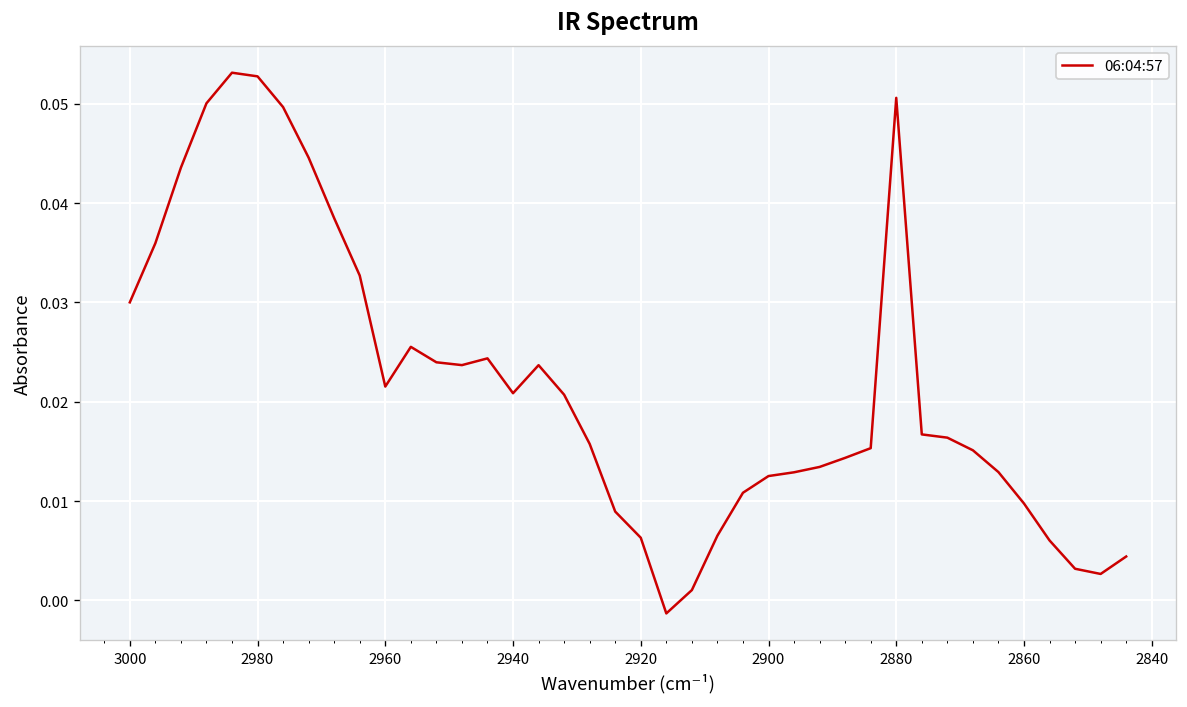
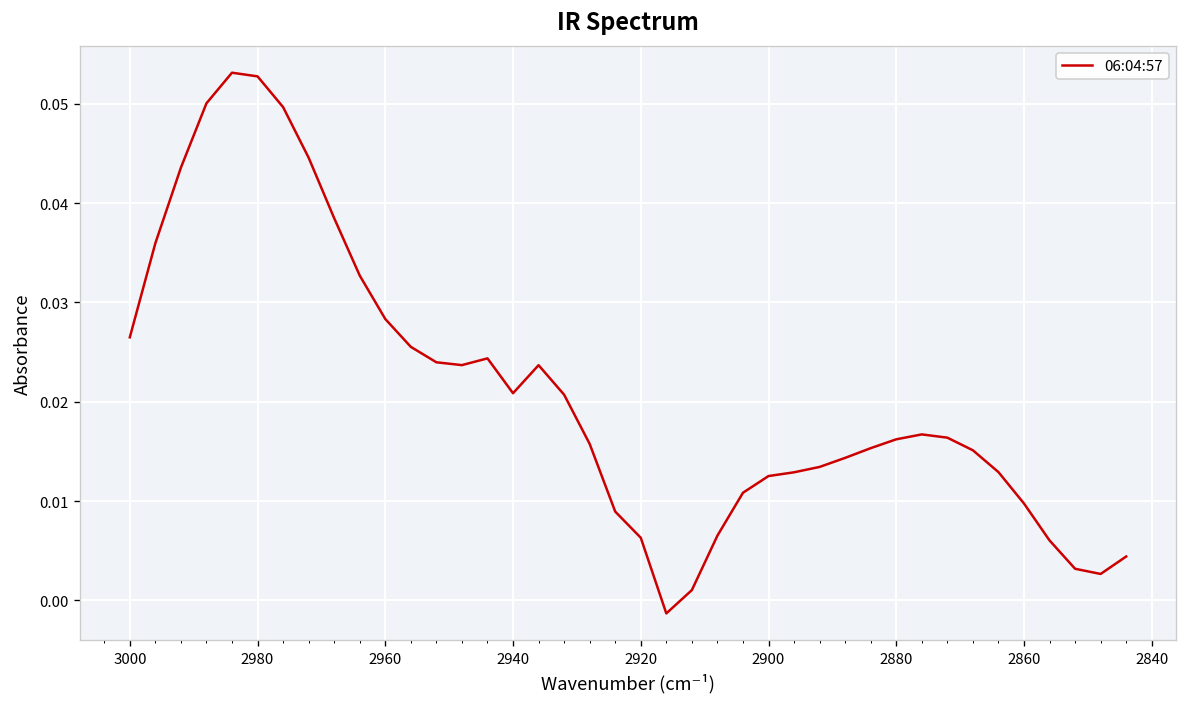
3000: 0.030 -> 0.026
2960: 0.022 -> 0.028
2880: 0.051 -> 0.016
